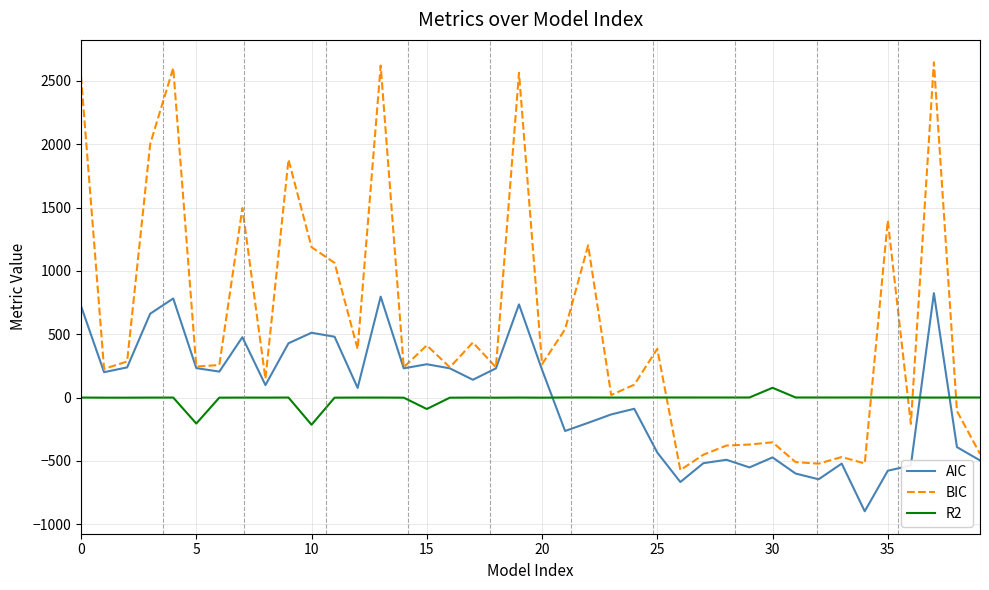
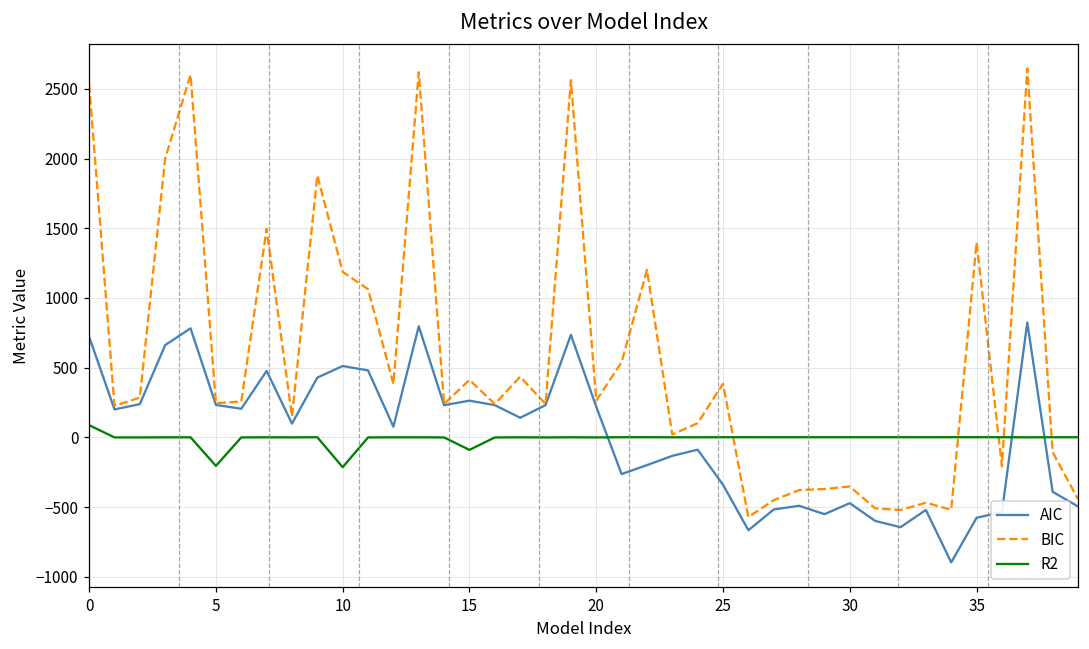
R2, 0: 0 -> 90
AIC, 25: -430 -> -340
R2, 30: 80 -> 0
